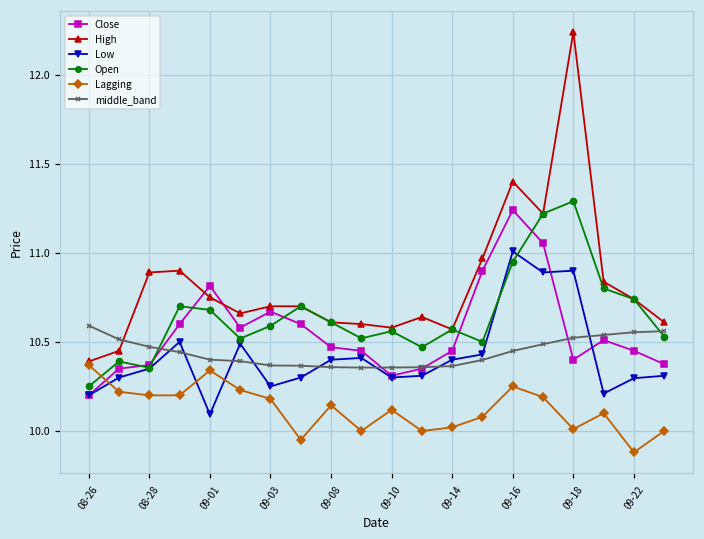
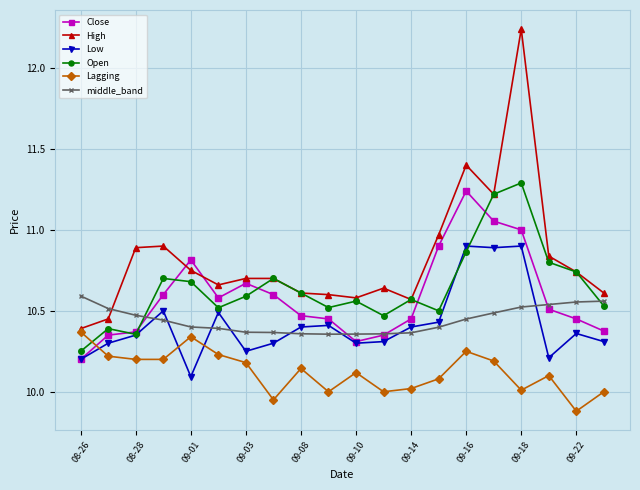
Low, 09-16: 11.01 -> 10.90
Open, 09-16: 10.95 -> 10.86
Close, 09-18: 10.4 -> 11.0
Low, 09-22: 10.30 -> 10.36
